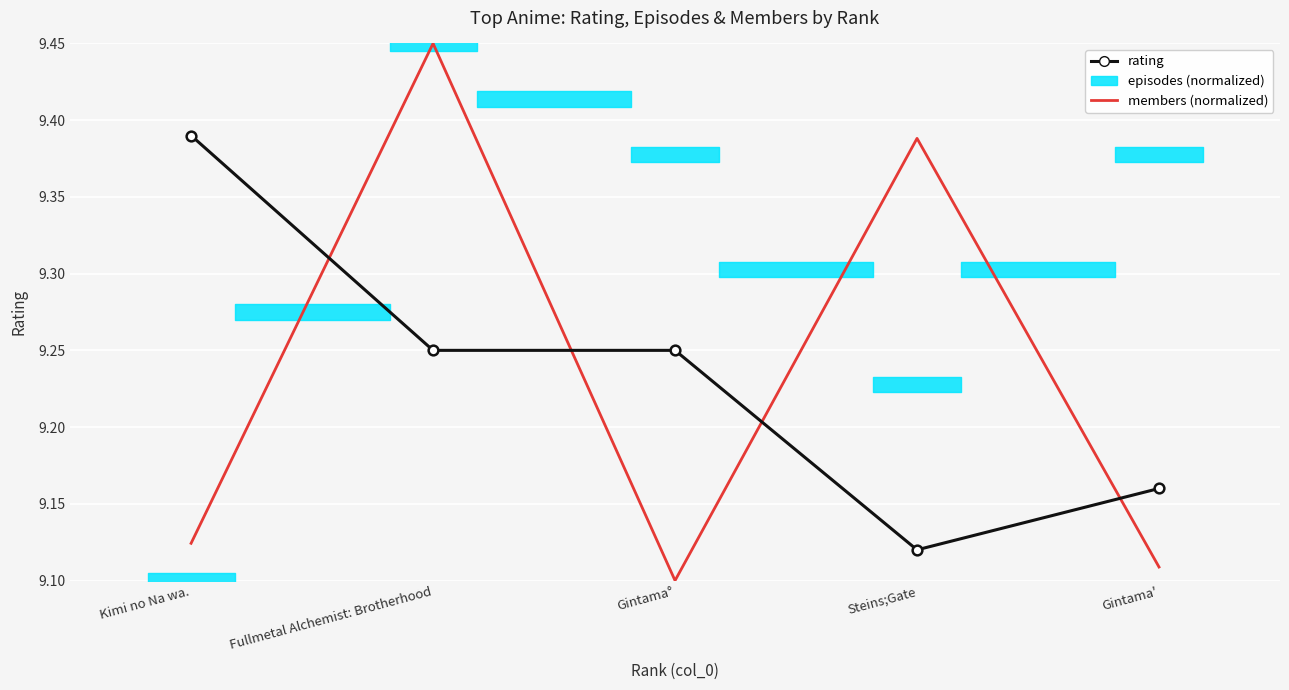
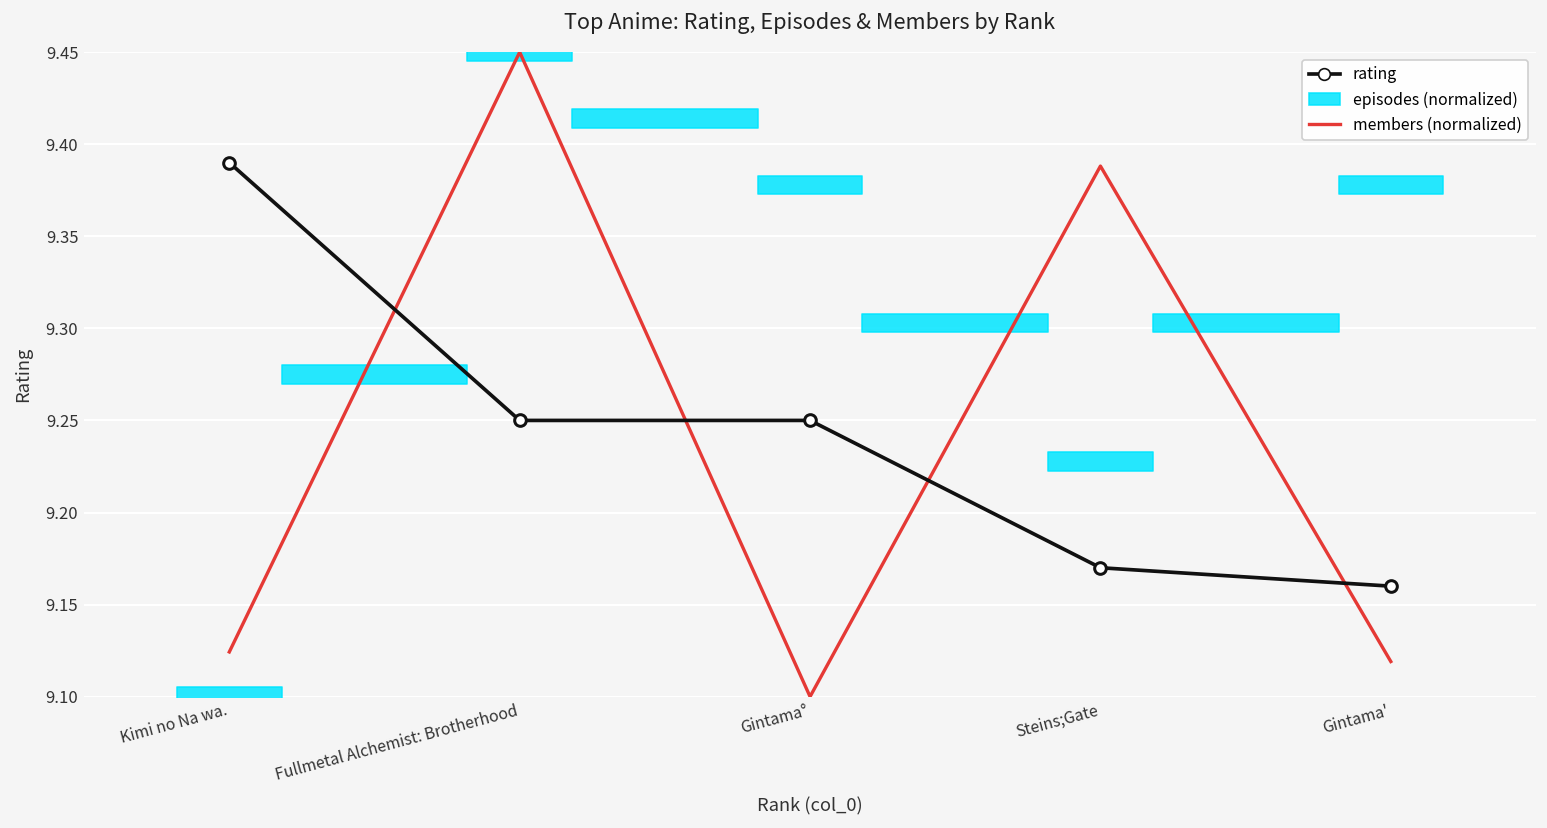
rating, Steins;Gate: 9.12 -> 9.17
members (normalized), Gintama': 9.109 -> 9.119
